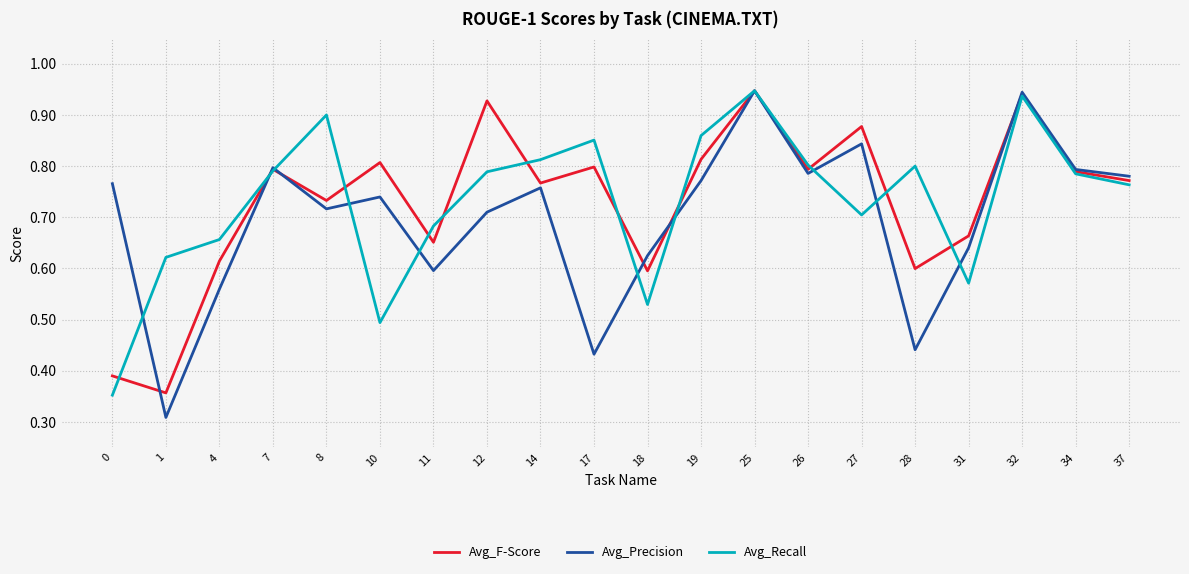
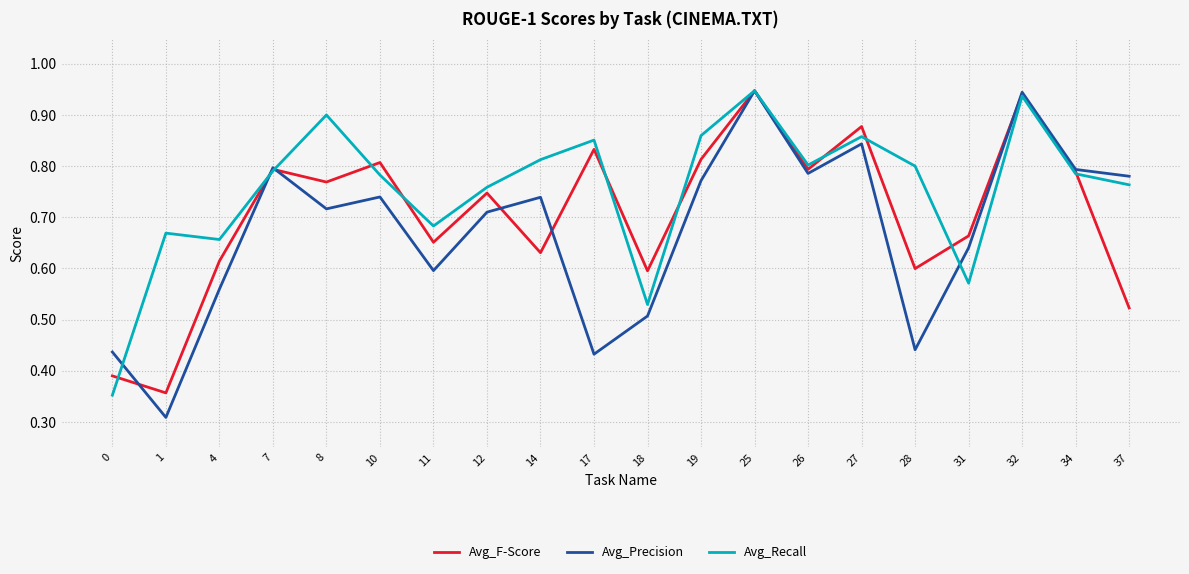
Avg_Precision, 0: 0.77 -> 0.44
Avg_Recall, 1: 0.62 -> 0.67
Avg_F-Score, 8: 0.73 -> 0.77
Avg_Recall, 10: 0.49 -> 0.78
Avg_F-Score, 12: 0.93 -> 0.75
Avg_Recall, 12: 0.79 -> 0.76
Avg_F-Score, 14: 0.77 -> 0.63
Avg_Precision, 14: 0.76 -> 0.74
Avg_F-Score, 17: 0.80 -> 0.83
Avg_Precision, 18: 0.63 -> 0.51
Avg_Recall, 27: 0.70 -> 0.86
Avg_F-Score, 37: 0.77 -> 0.52
